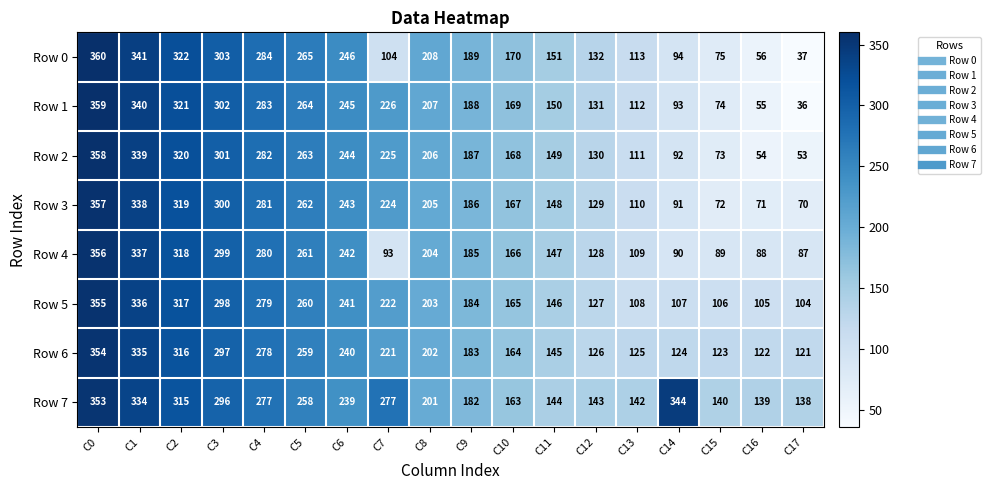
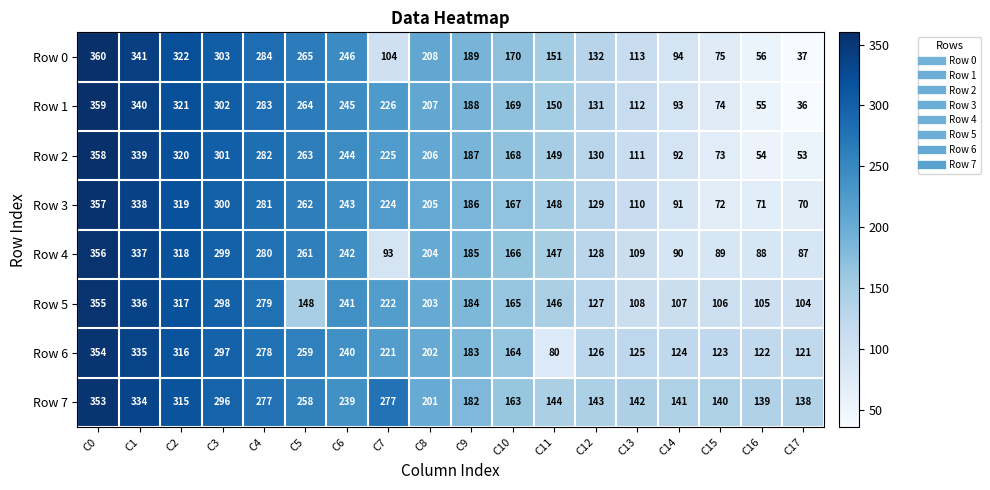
Row 5, C5: 260 -> 148
Row 6, C11: 145 -> 80
Row 7, C14: 344 -> 141
